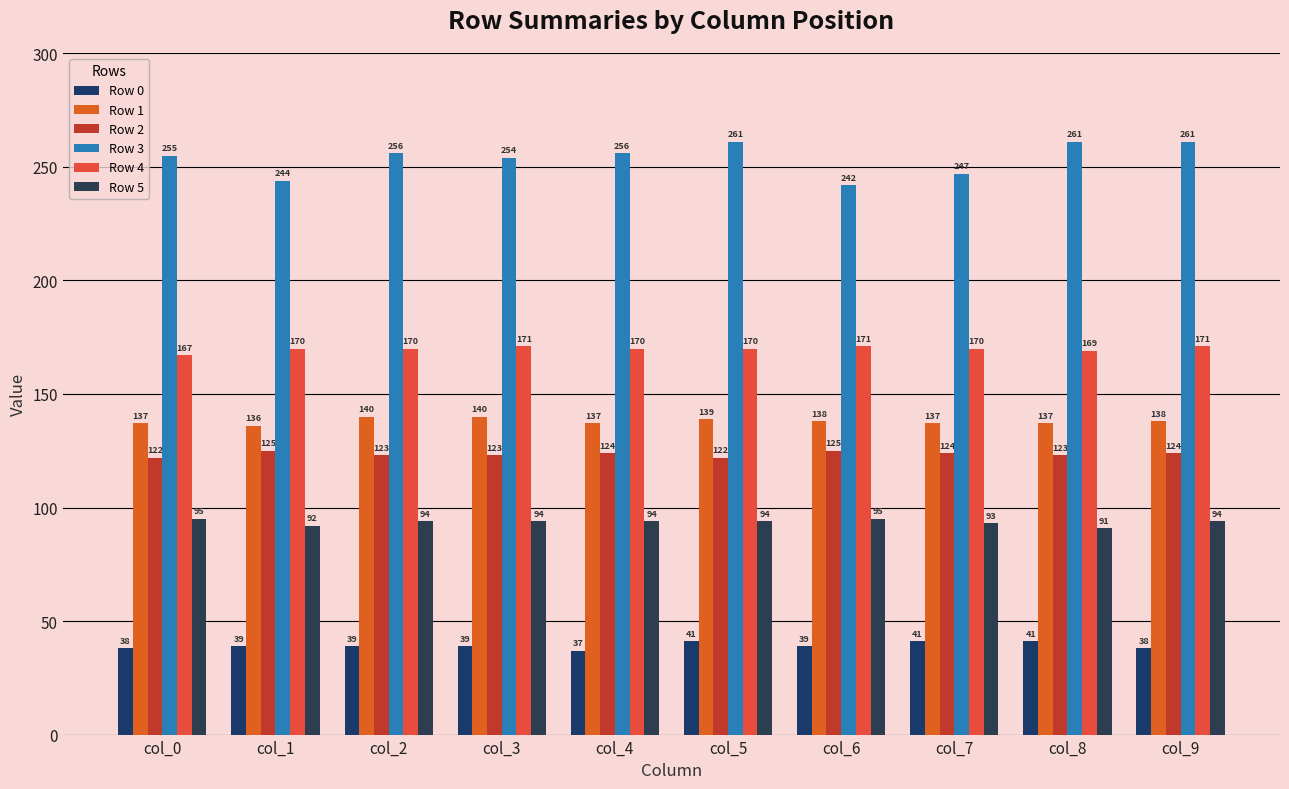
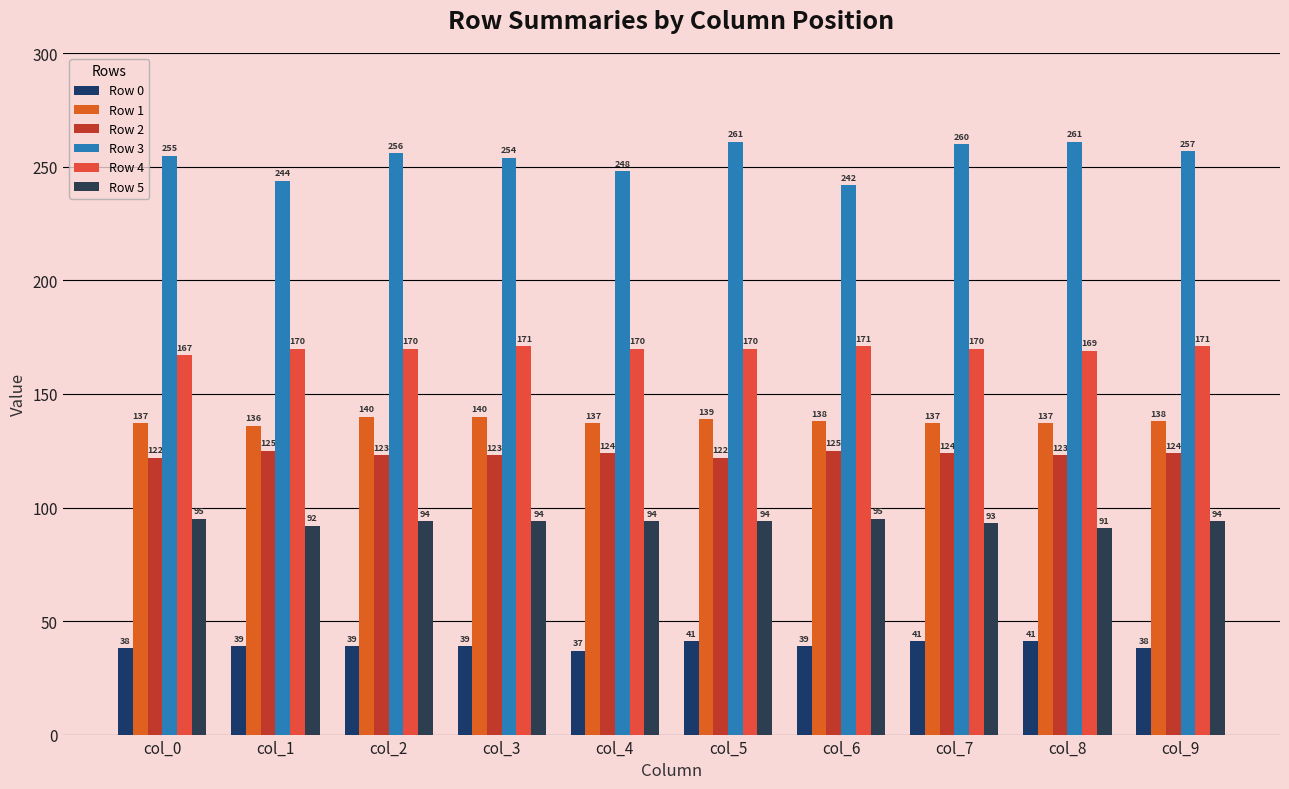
Row 3, col_4: 256 -> 248
Row 3, col_7: 247 -> 260
Row 3, col_9: 261 -> 257
